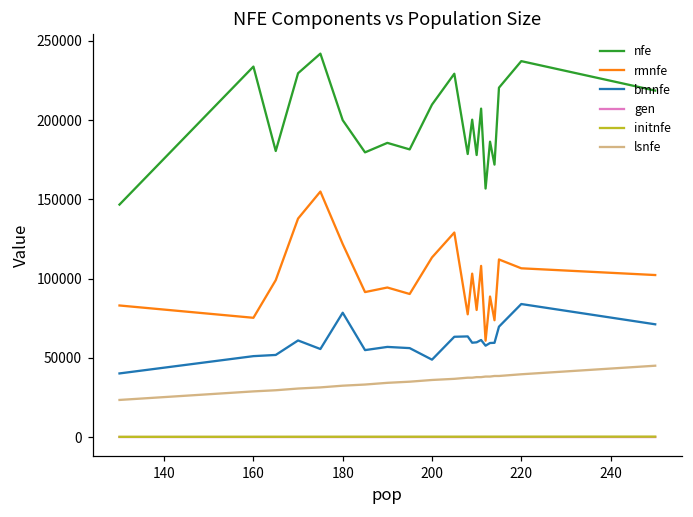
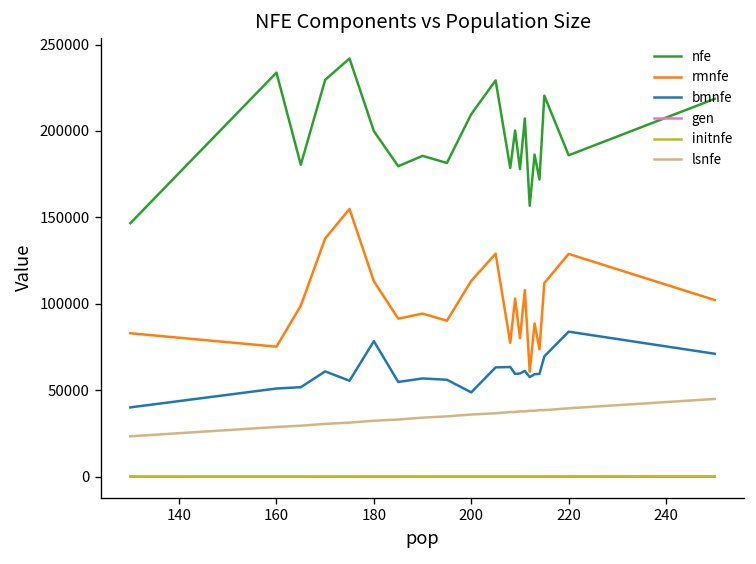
rmnfe, 180: 122000 -> 113000
nfe, 220: 237000 -> 186000
rmnfe, 220: 106000 -> 129000
